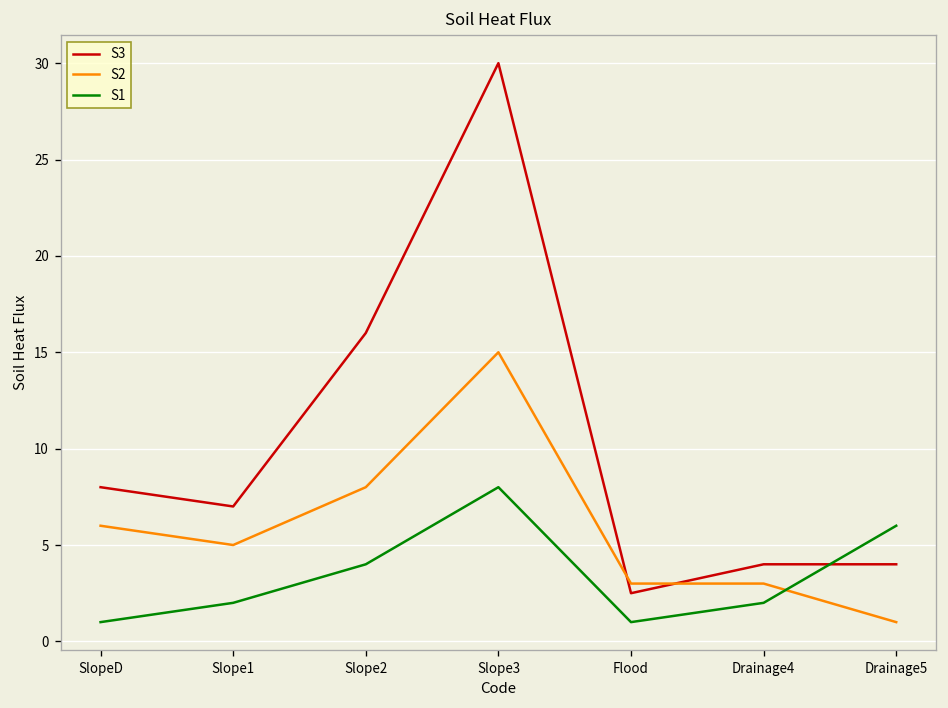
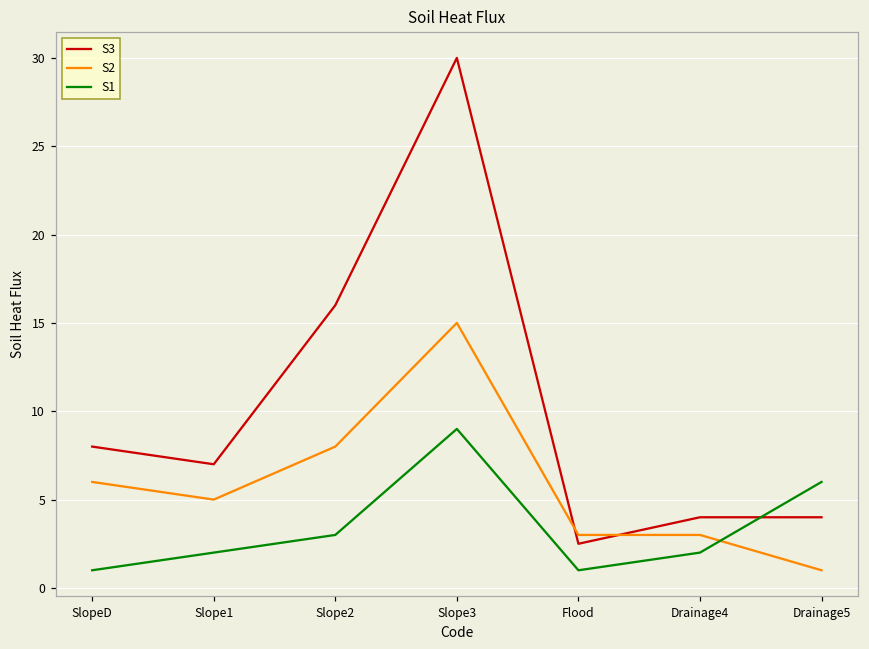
S1, Slope2: 4 -> 3
S1, Slope3: 8 -> 9
